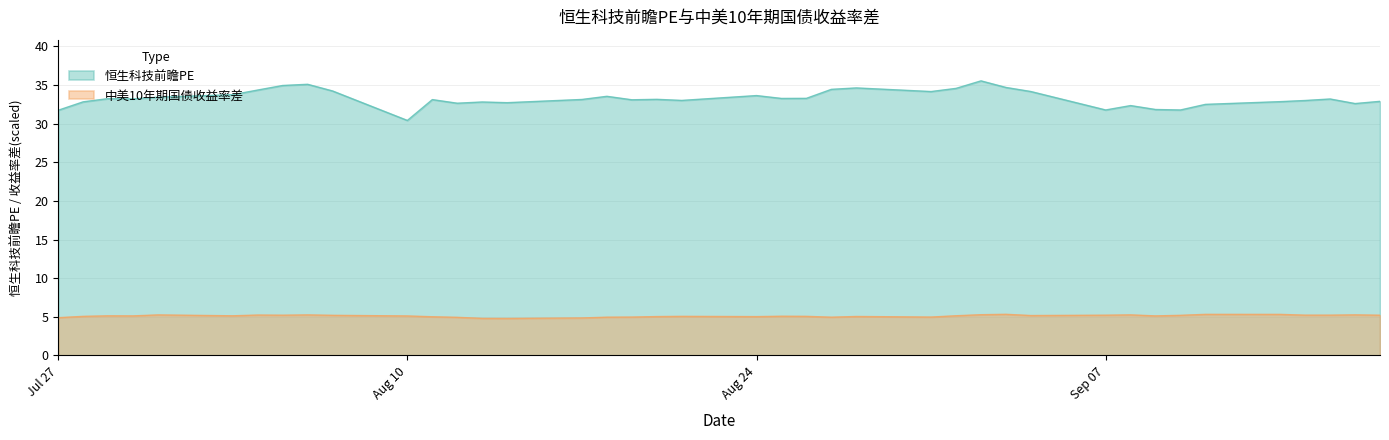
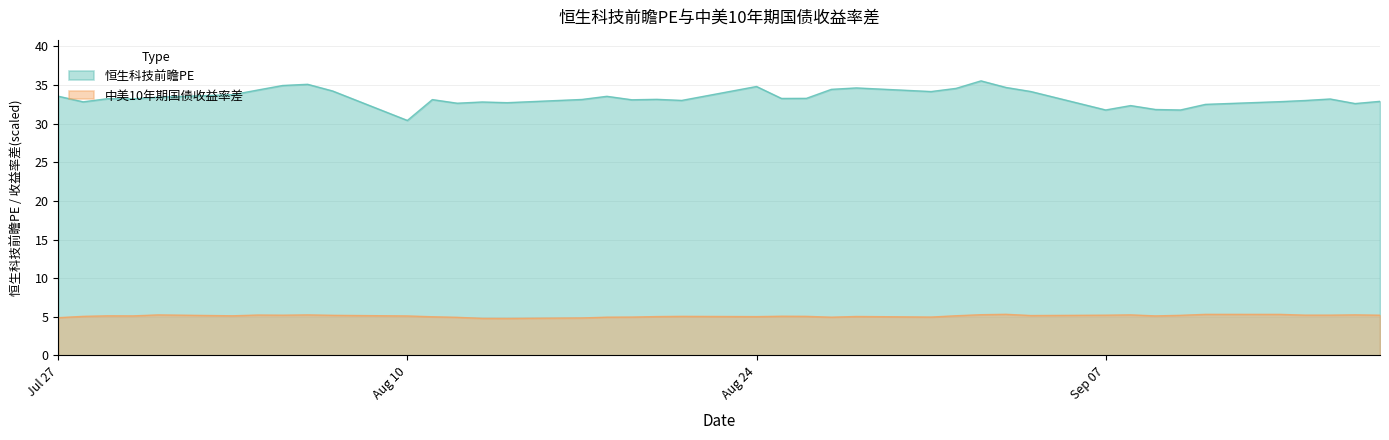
恒生科技前瞻PE, Jul 27: 32 -> 34
恒生科技前瞻PE, Aug 24: 34 -> 35
